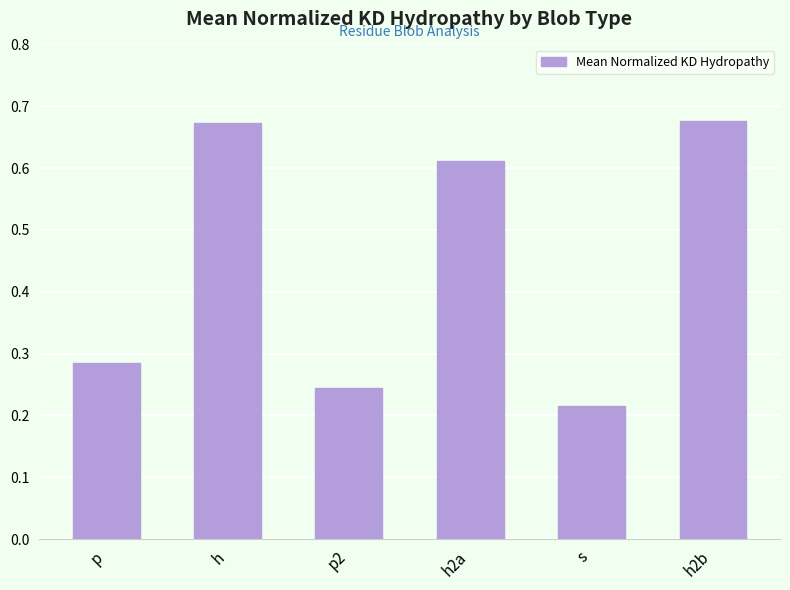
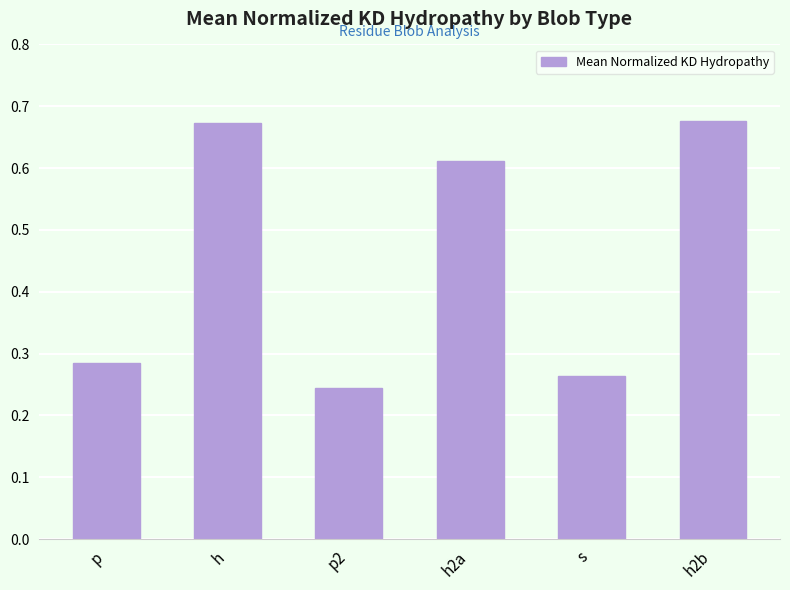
s: 0.21 -> 0.26
